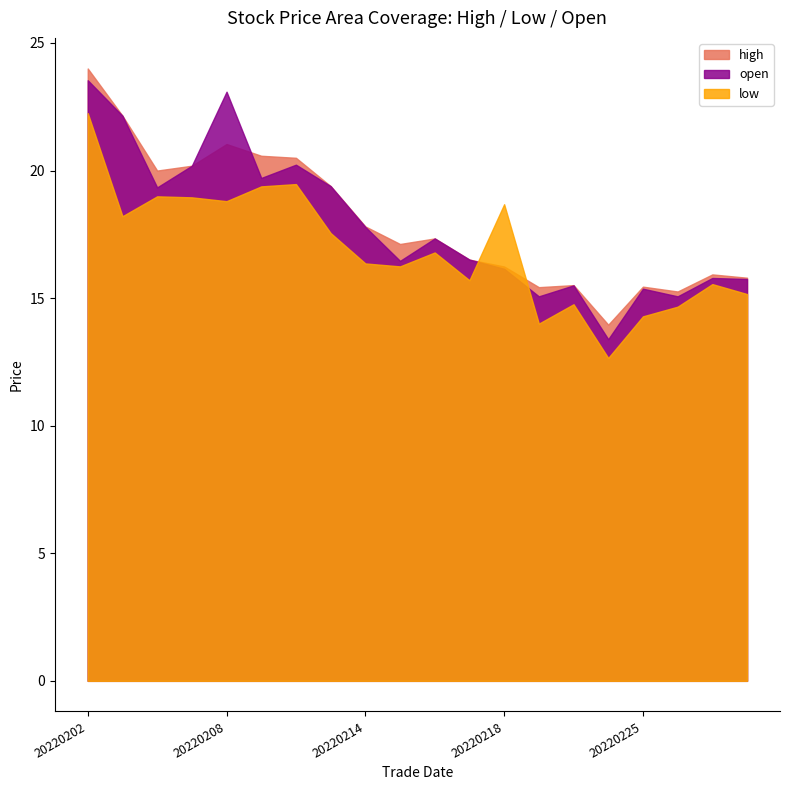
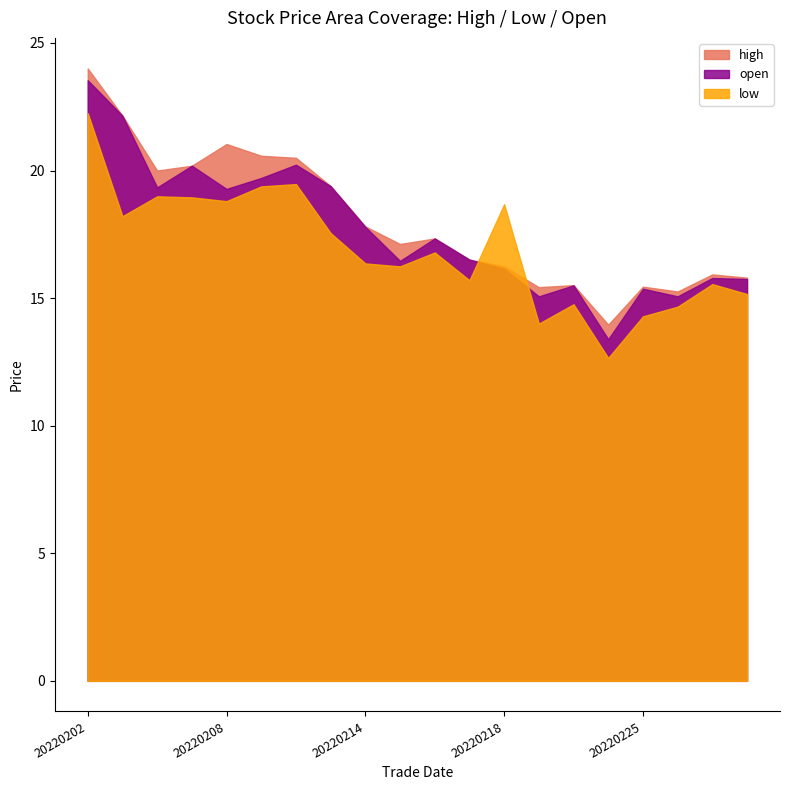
open, 20220208: 23.1 -> 19.3
